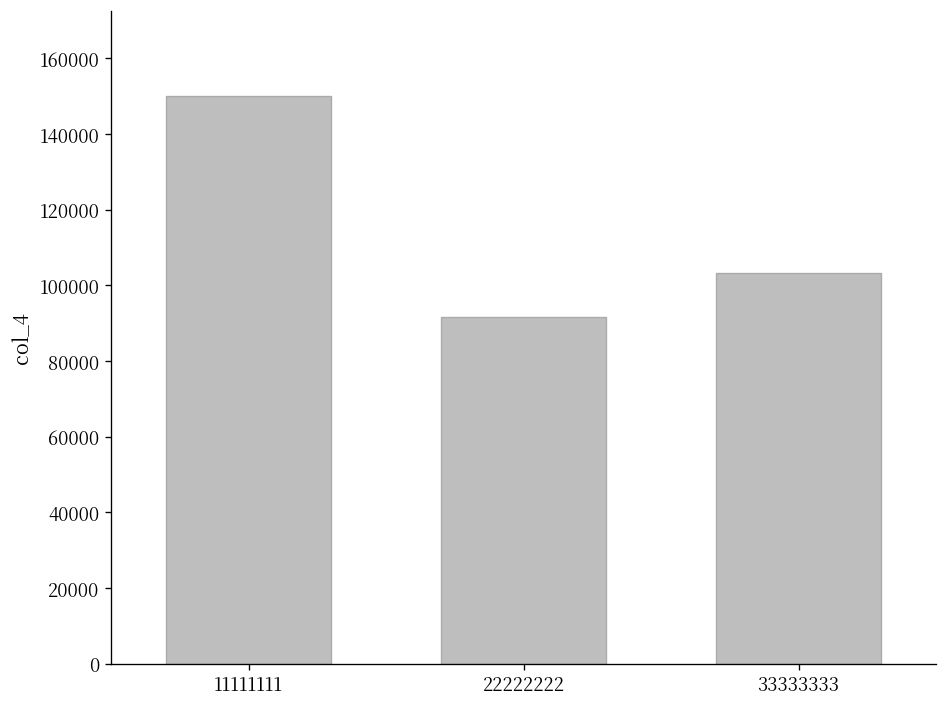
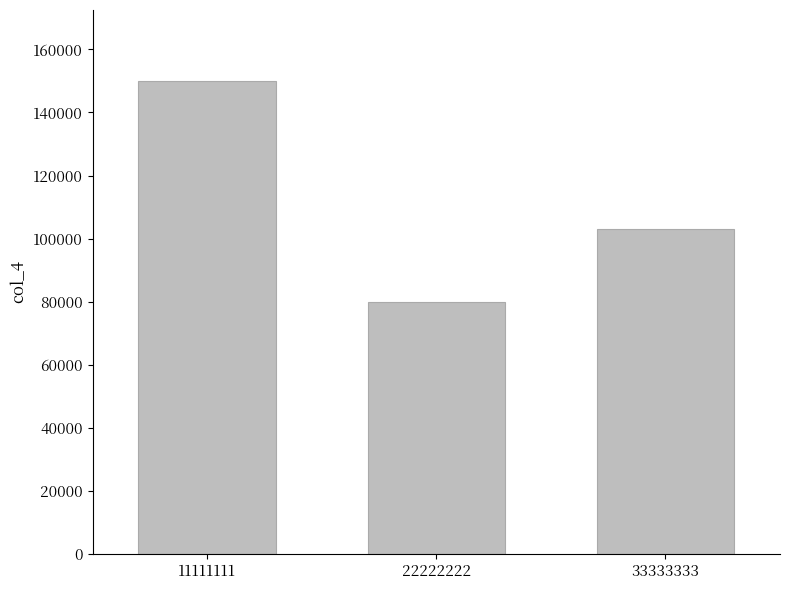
22222222: 92000 -> 80000
